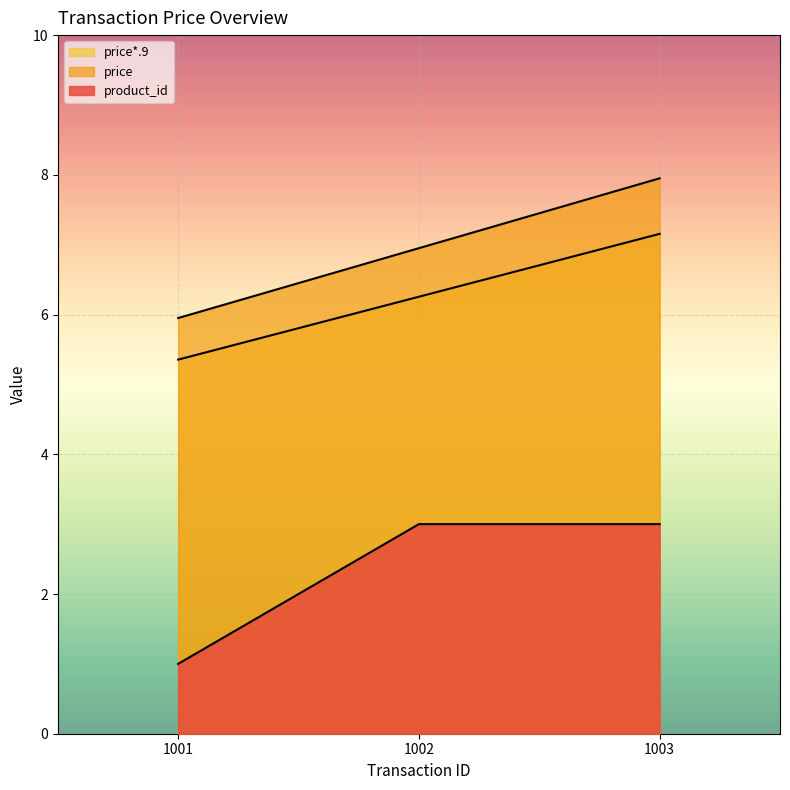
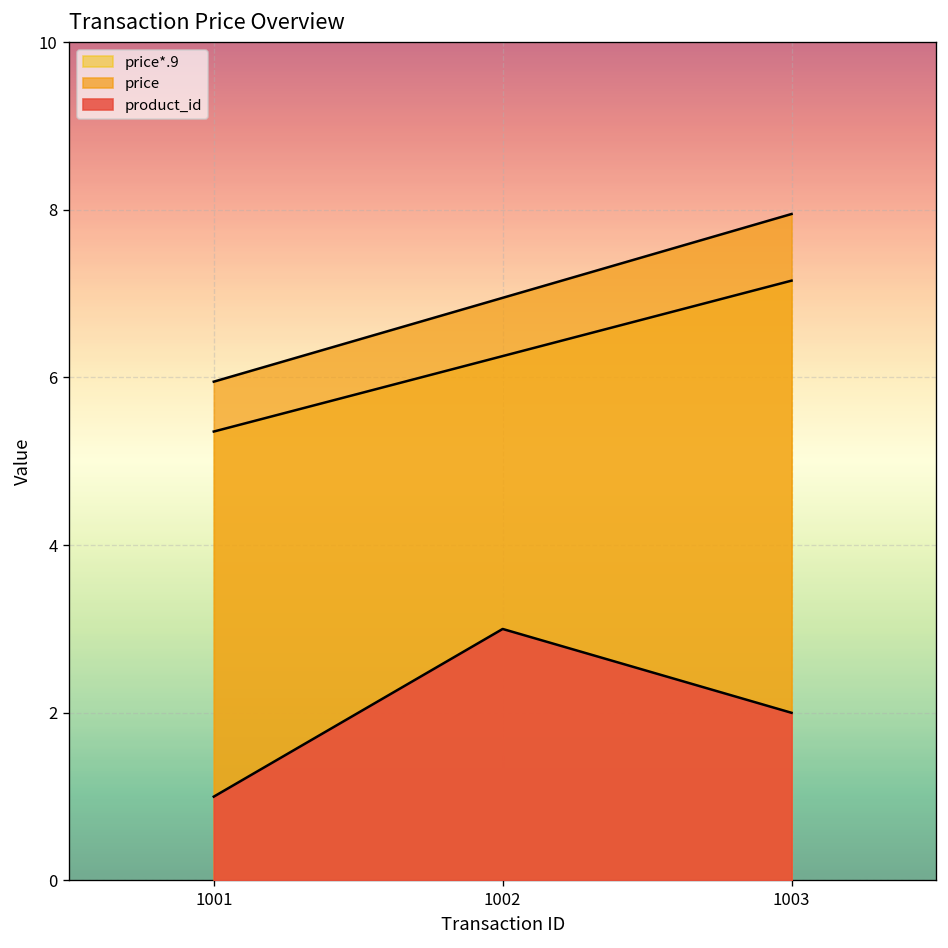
product_id, 1003: 3 -> 2
